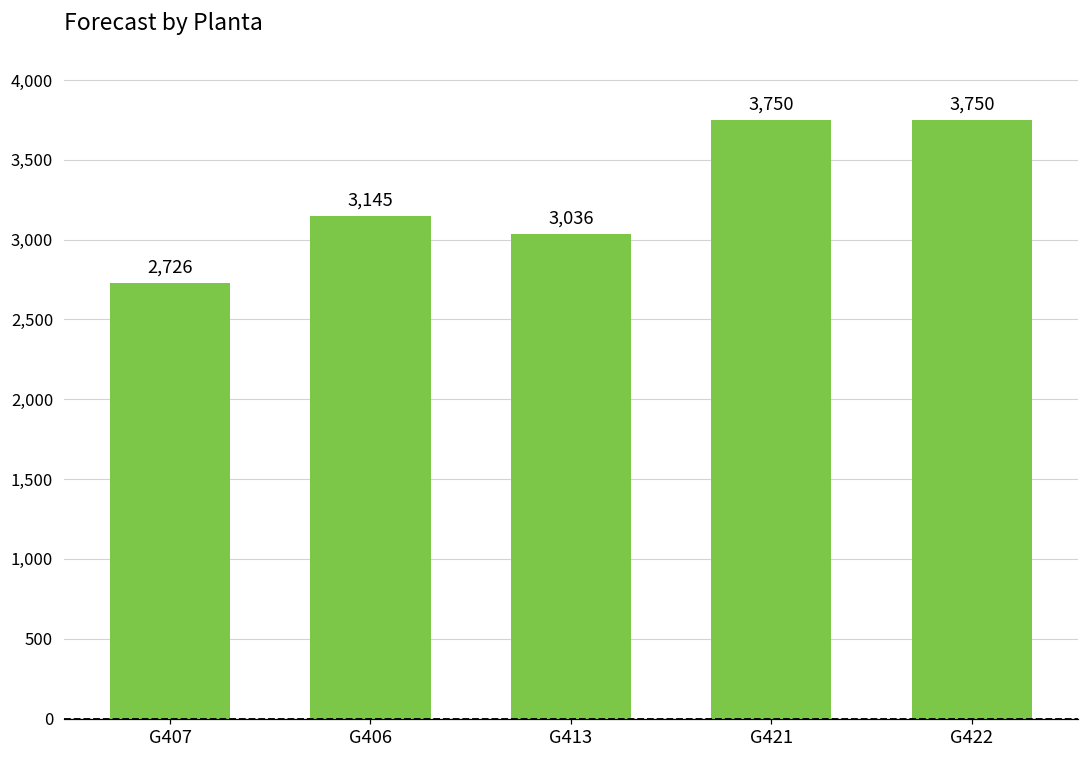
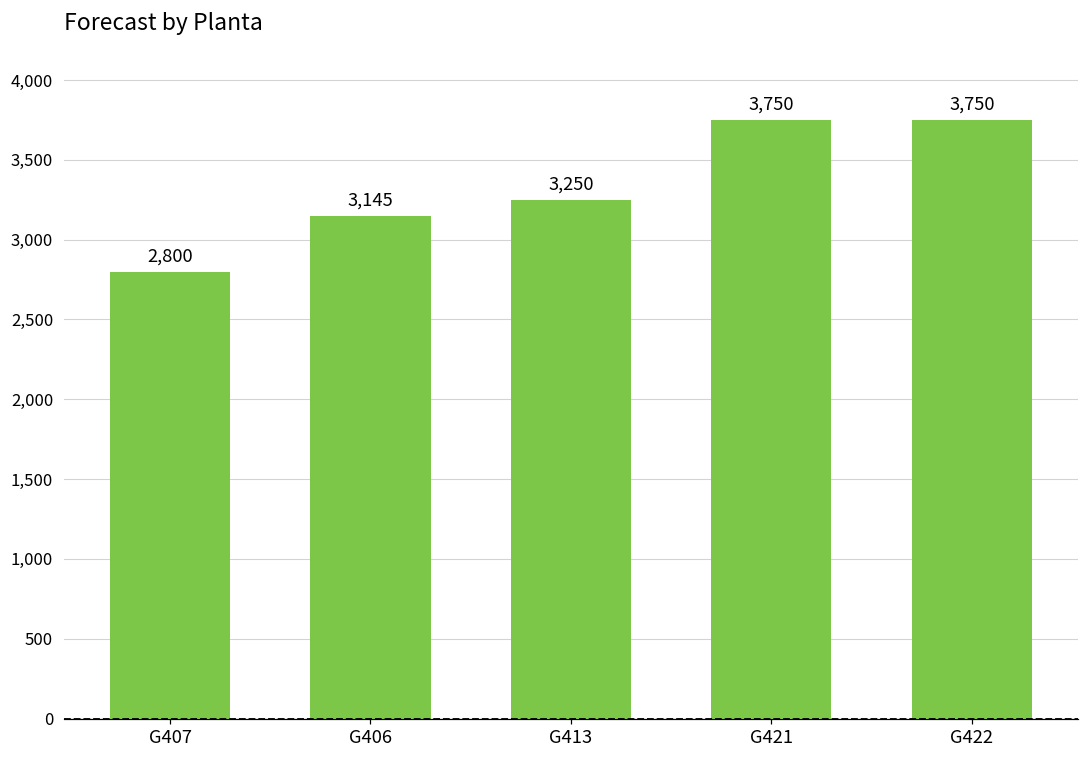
G407: 2,726 -> 2,800
G413: 3,036 -> 3,250
